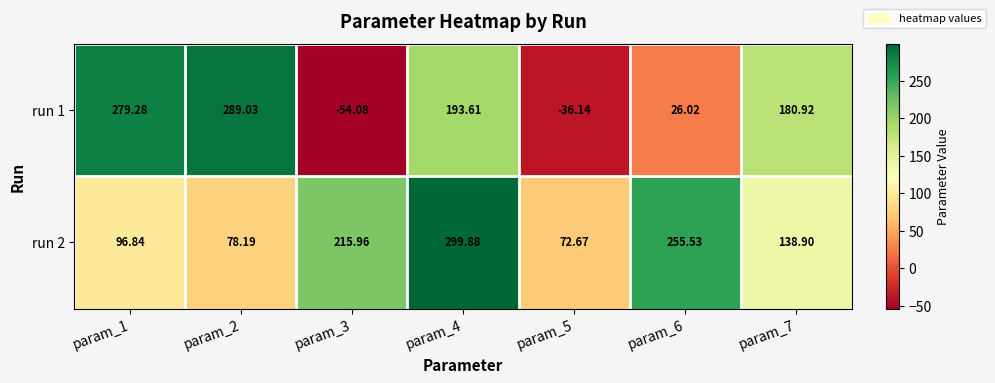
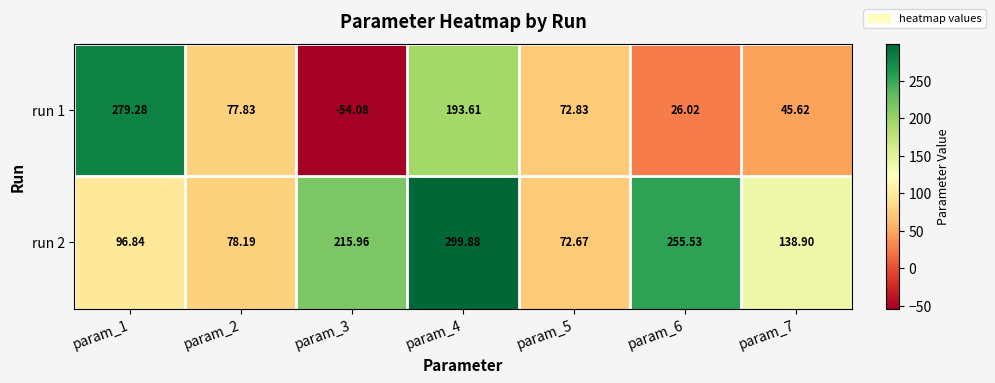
run 1, param_2: 289.03 -> 77.83
run 1, param_5: -36.14 -> 72.83
run 1, param_7: 180.92 -> 45.62
